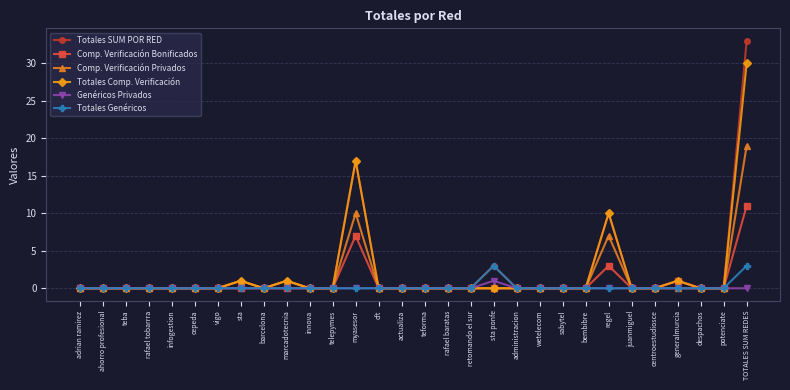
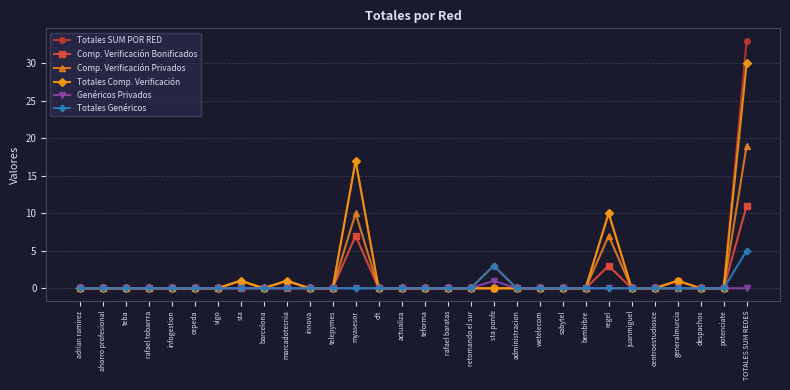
Totales Genéricos, TOTALES SUM REDES: 3 -> 5
